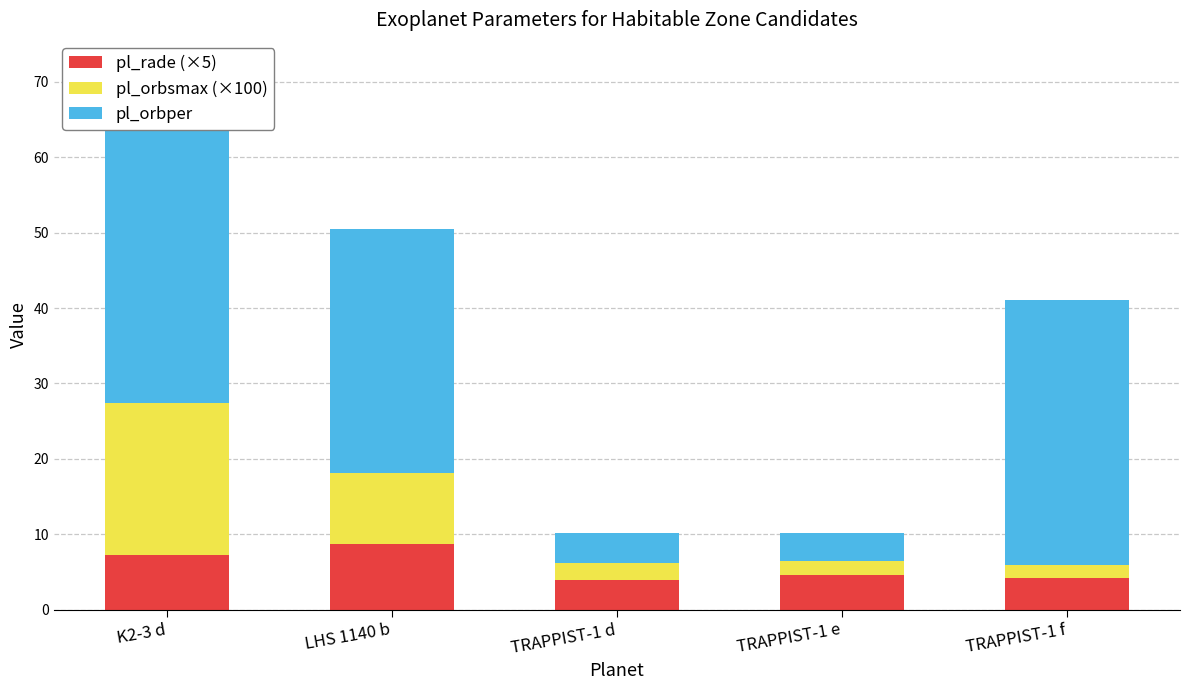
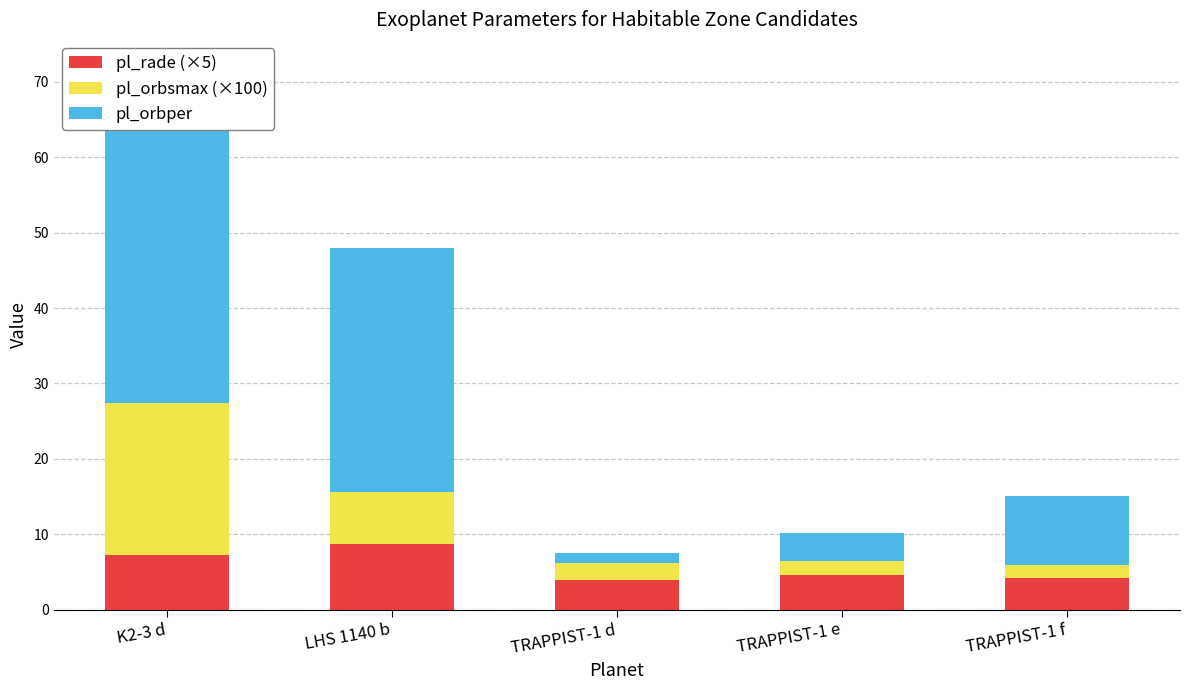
pl_orbsmax (×100), LHS 1140 b: 9 -> 7
pl_orbper, TRAPPIST-1 d: 4 -> 1
pl_orbper, TRAPPIST-1 f: 35 -> 9
